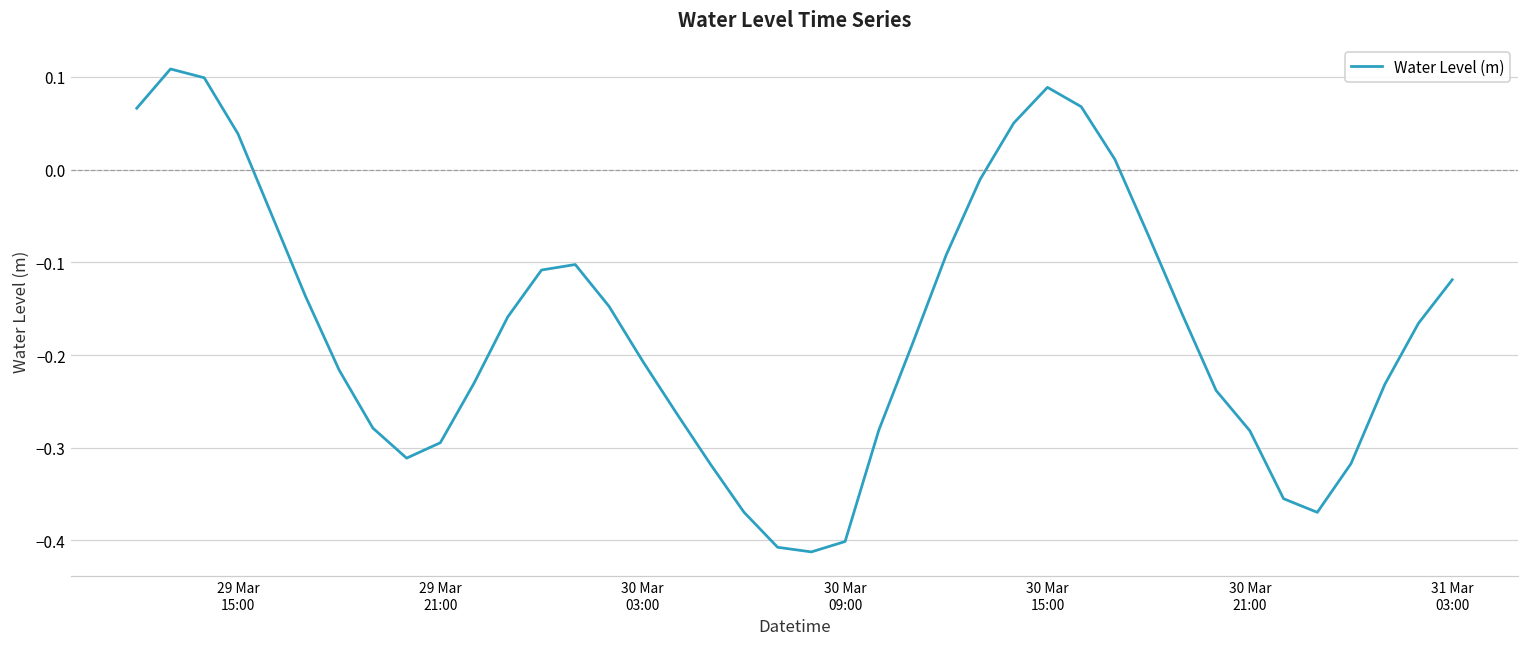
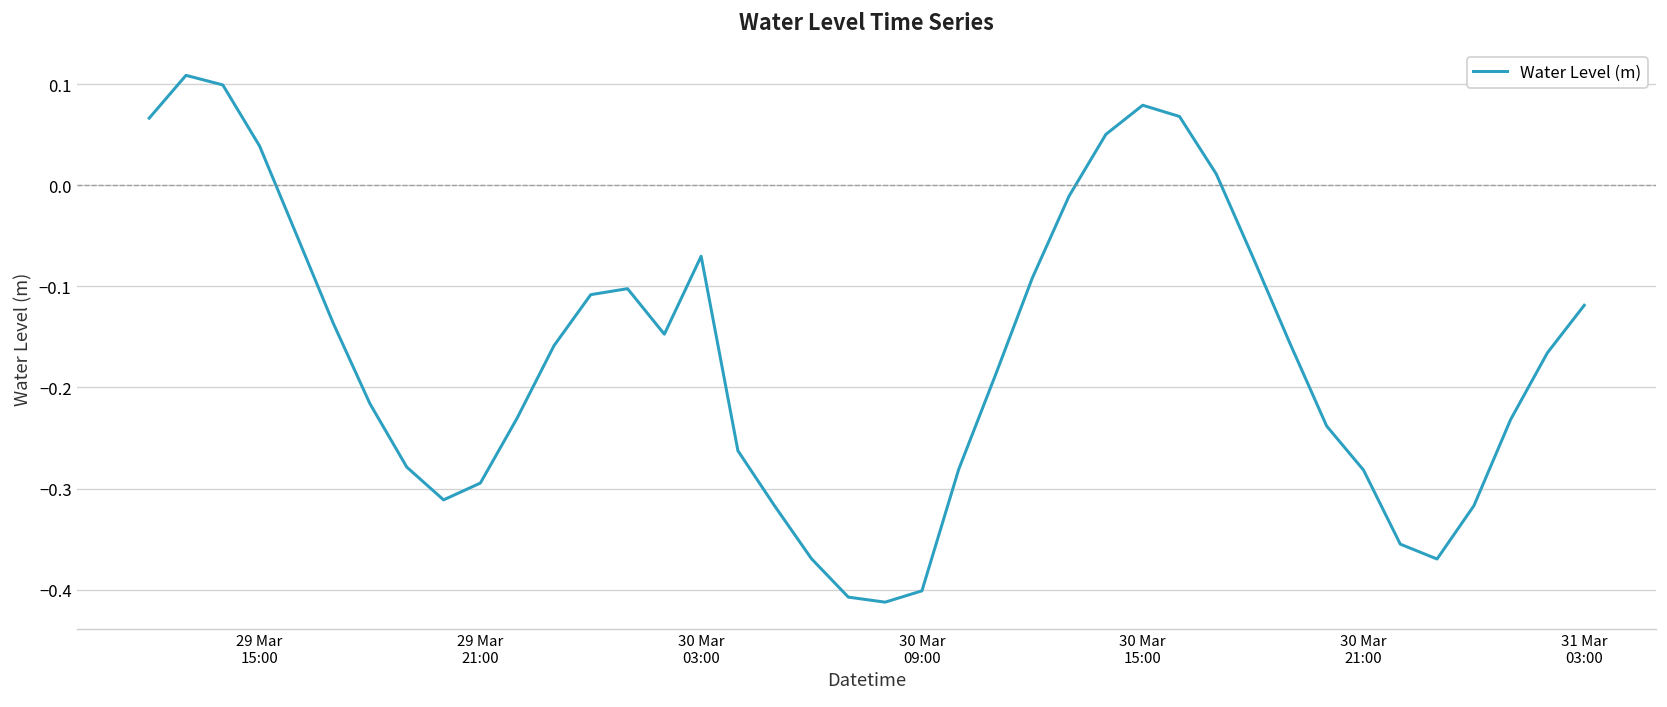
30 Mar 03:00: -0.21 -> -0.07
30 Mar 15:00: 0.09 -> 0.08
